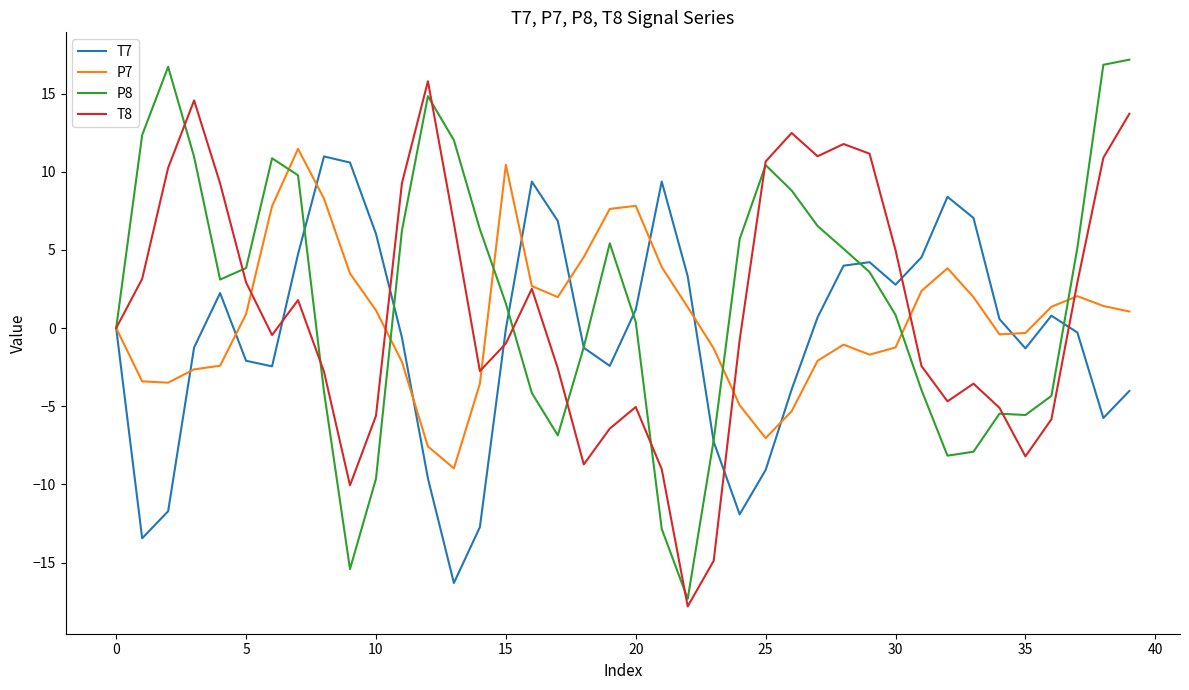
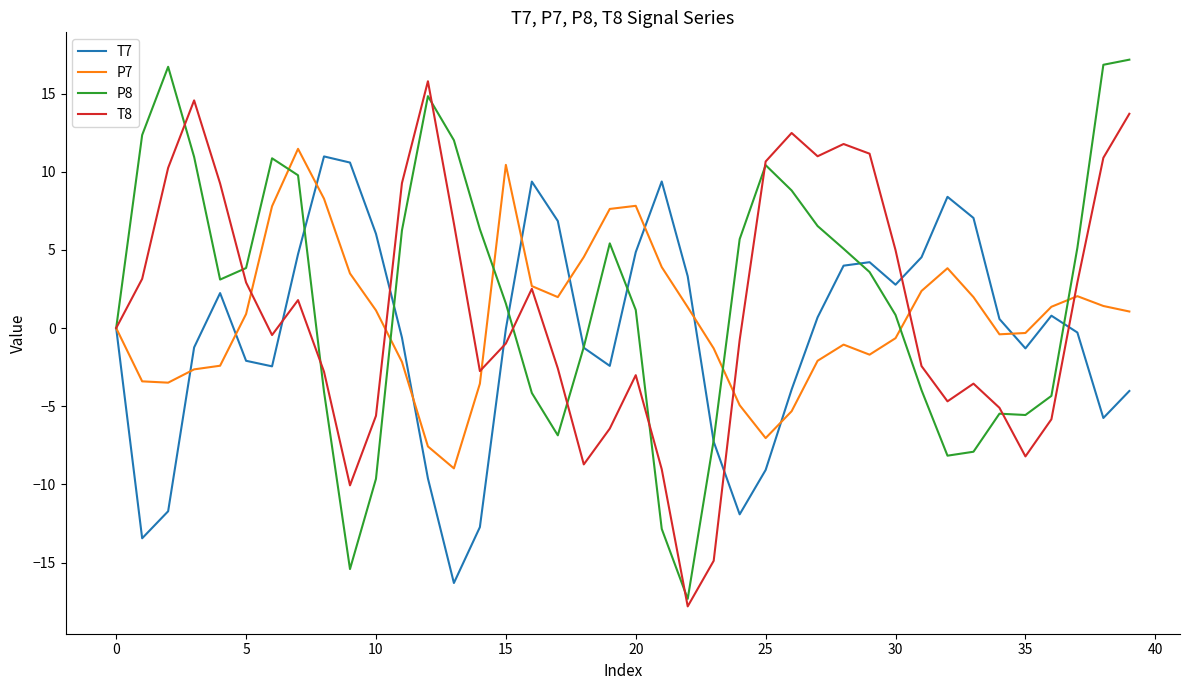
T7, 20: 1.2 -> 4.9
P8, 20: 0.4 -> 1.2
T8, 20: -5.0 -> -3.0
P7, 30: -1.2 -> -0.6
